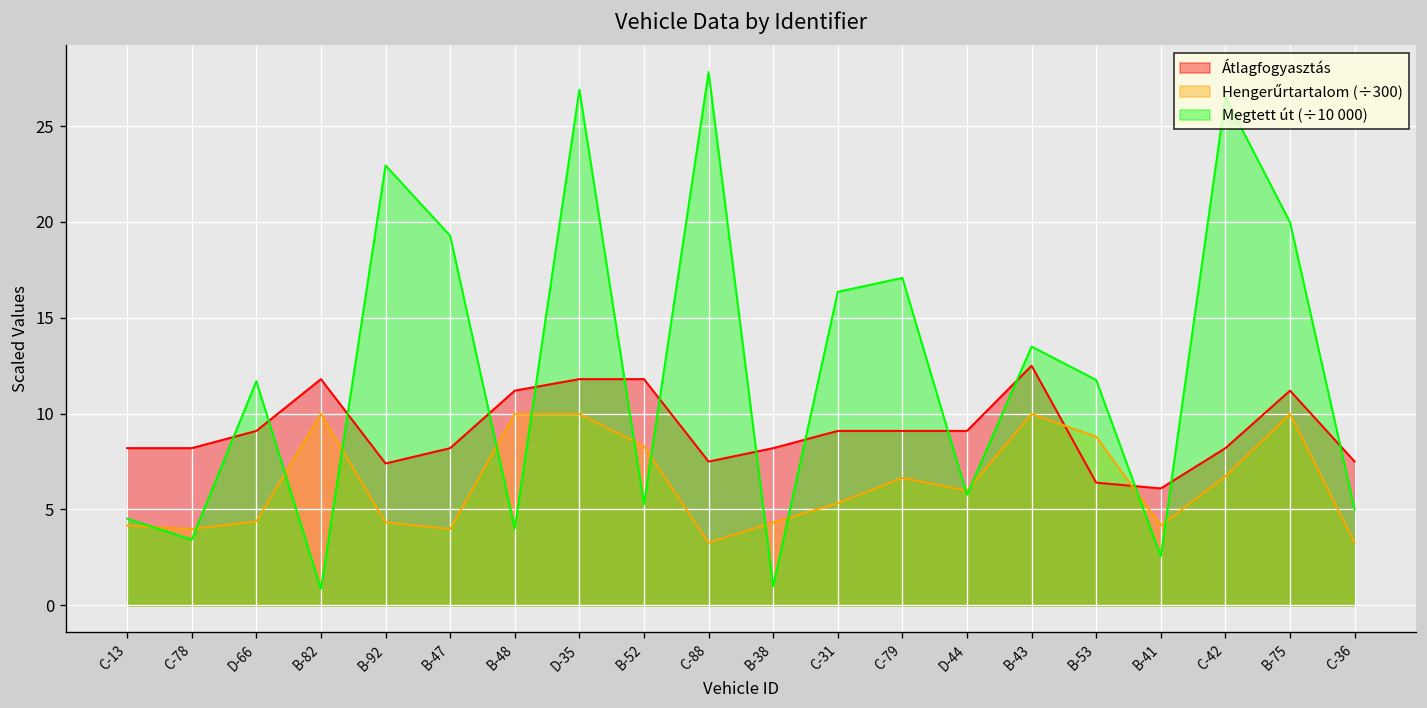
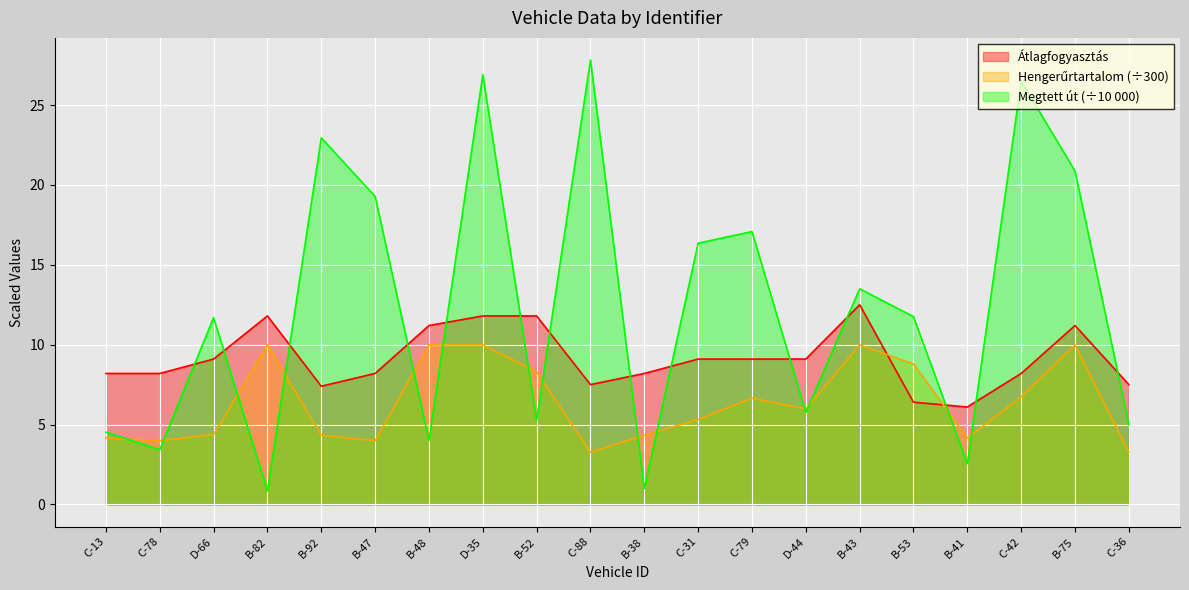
Megtett út (÷10 000), B-75: 20.0 -> 20.9
